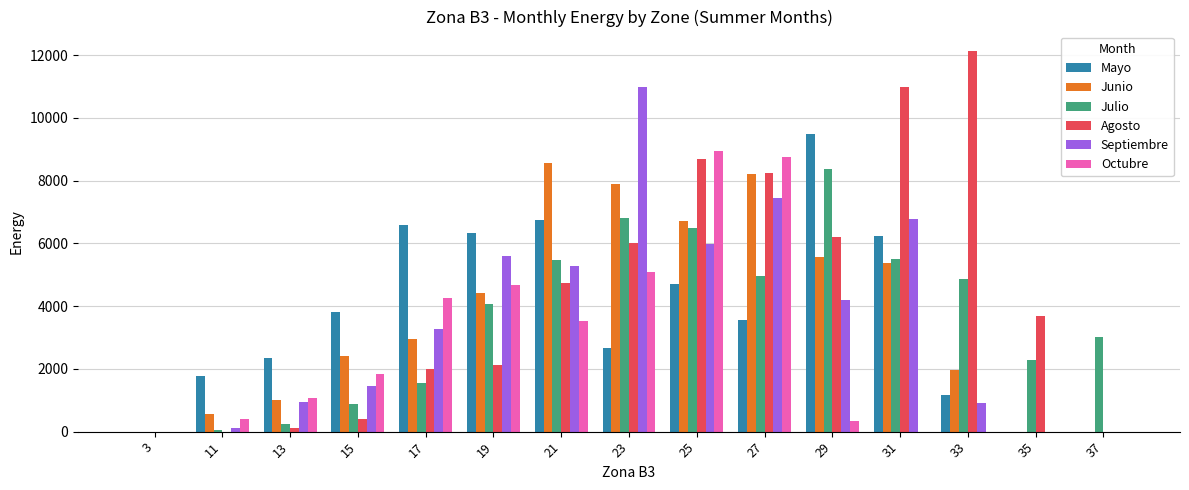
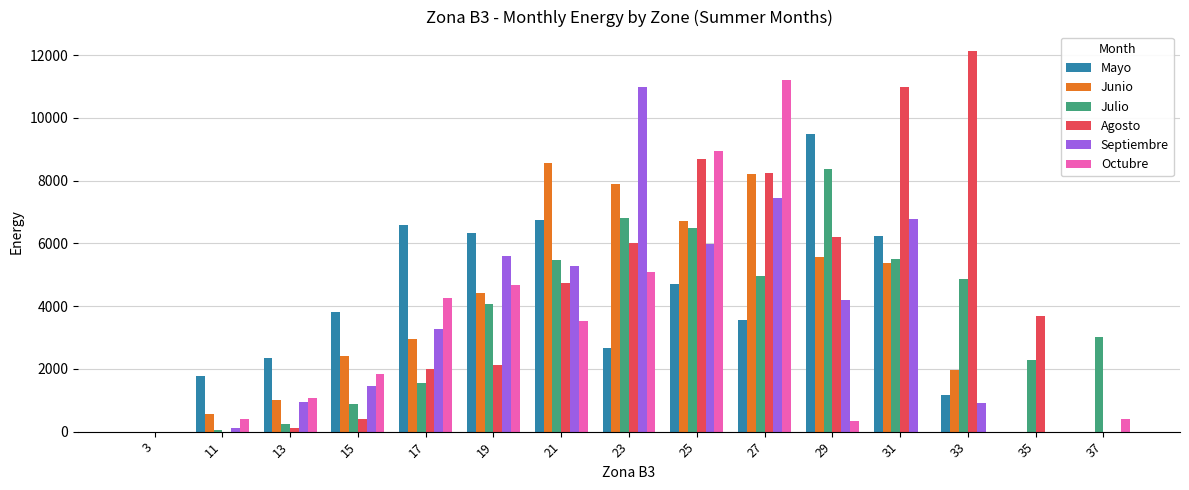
Octubre, 27: 8800 -> 11200
Octubre, 37: 0 -> 400
